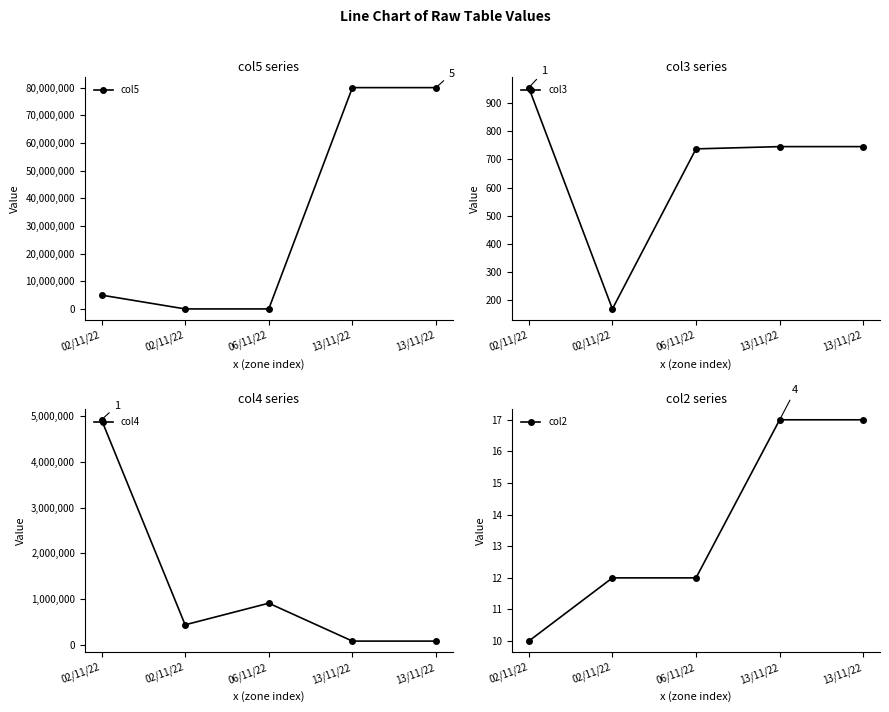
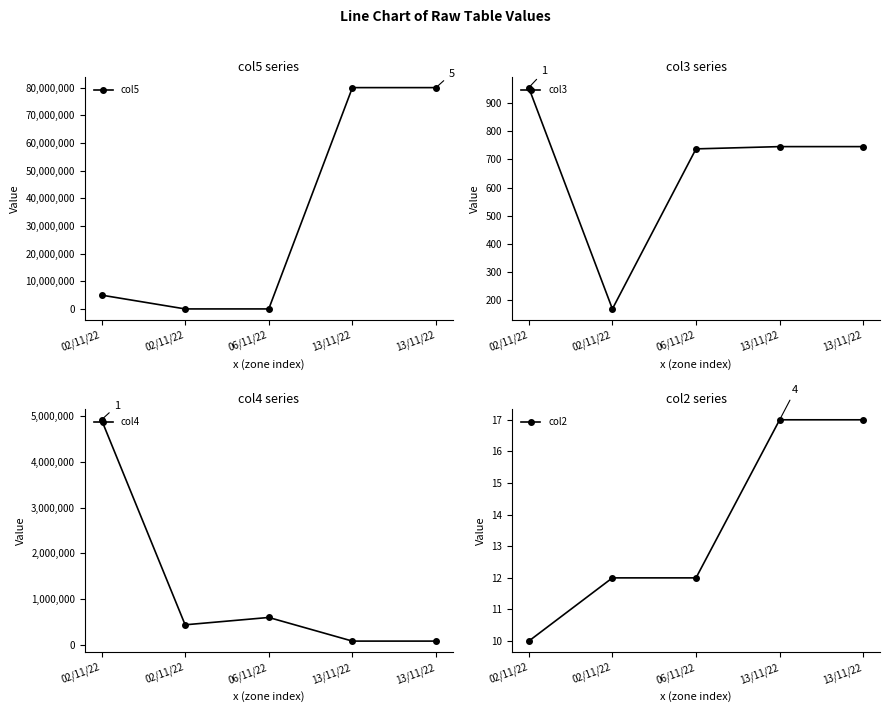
col4 series, 06/11/22: 900,000 -> 600,000
